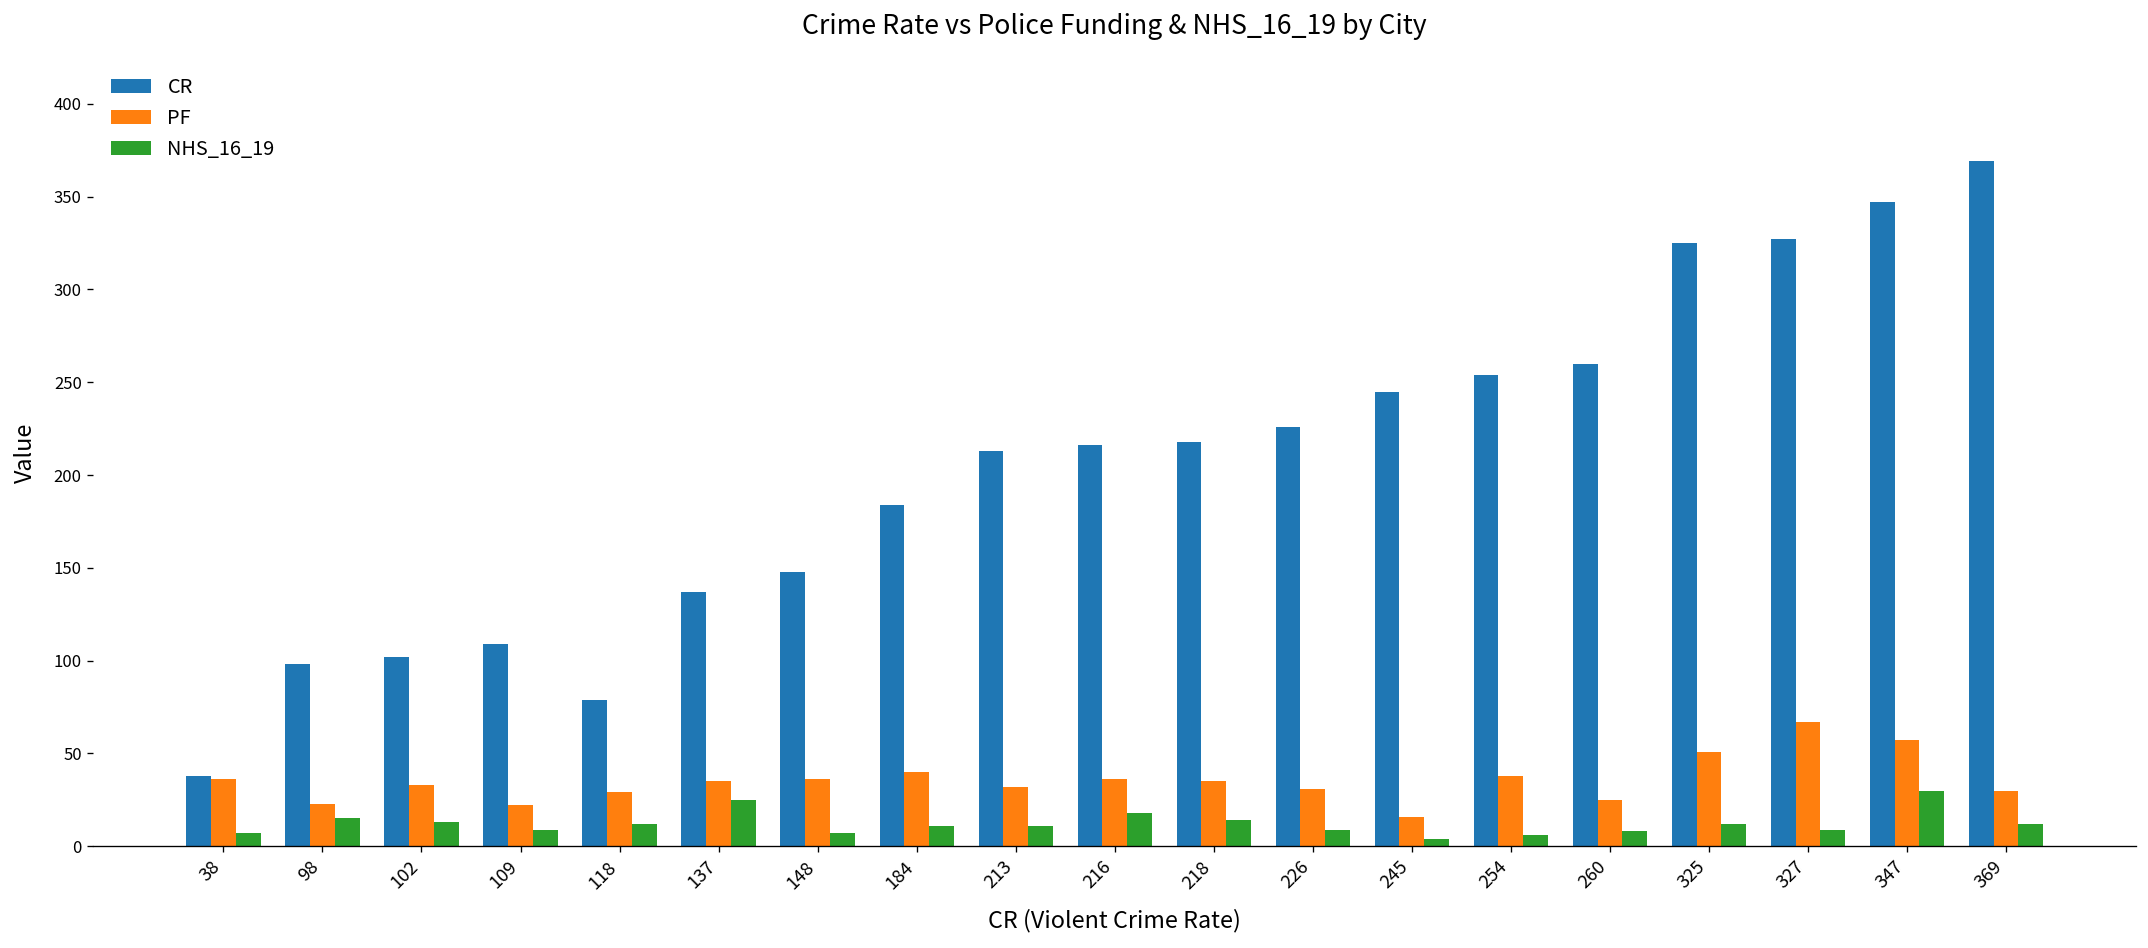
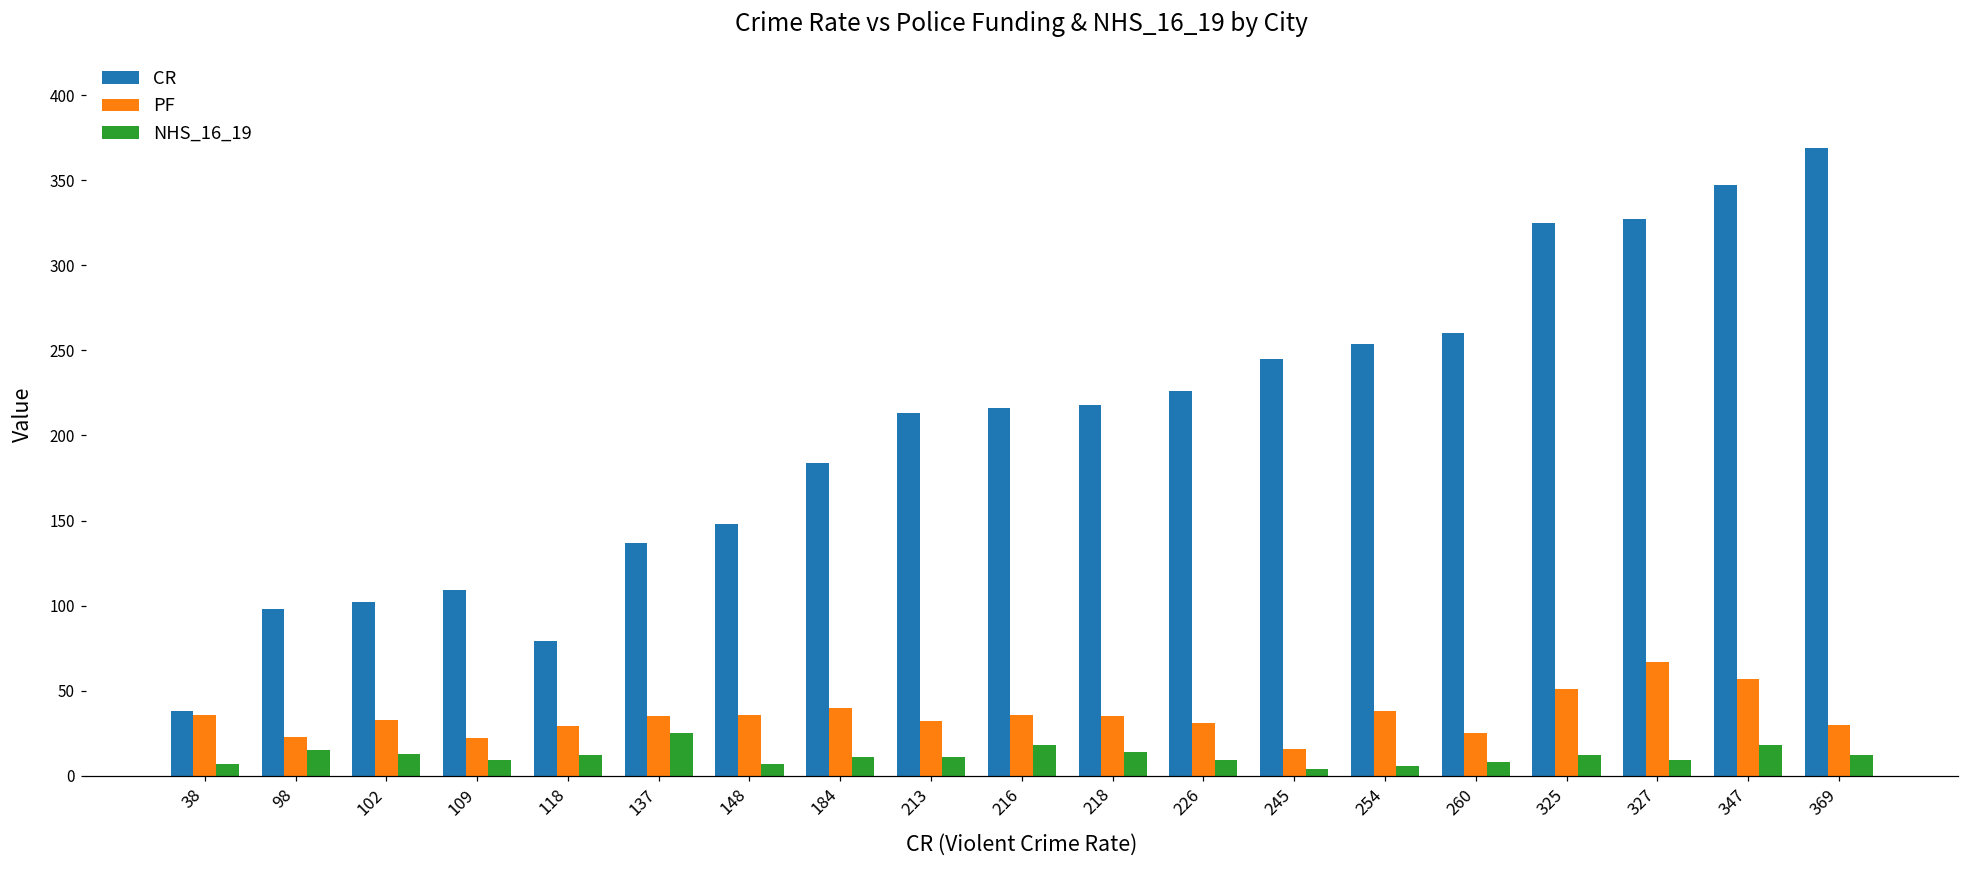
NHS_16_19, 347: 30 -> 18
